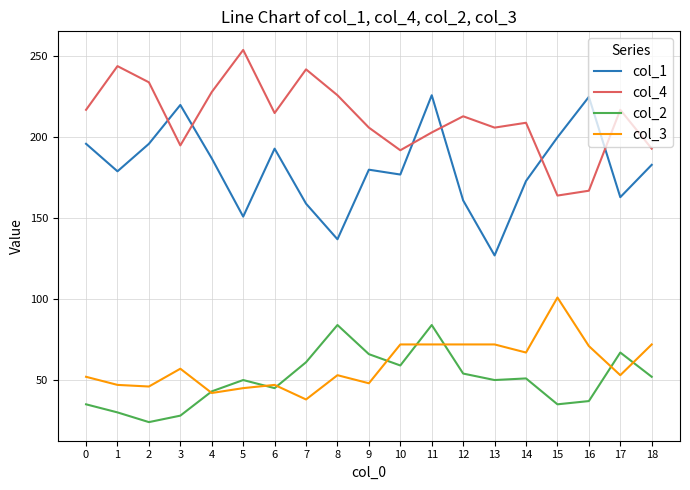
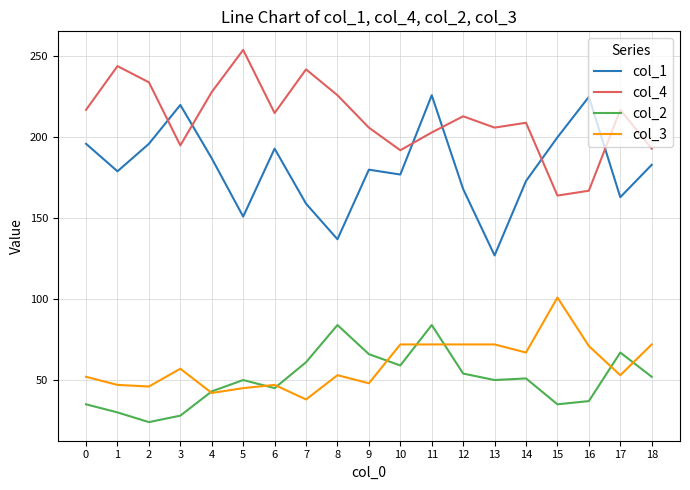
col_1, 12: 161 -> 168
